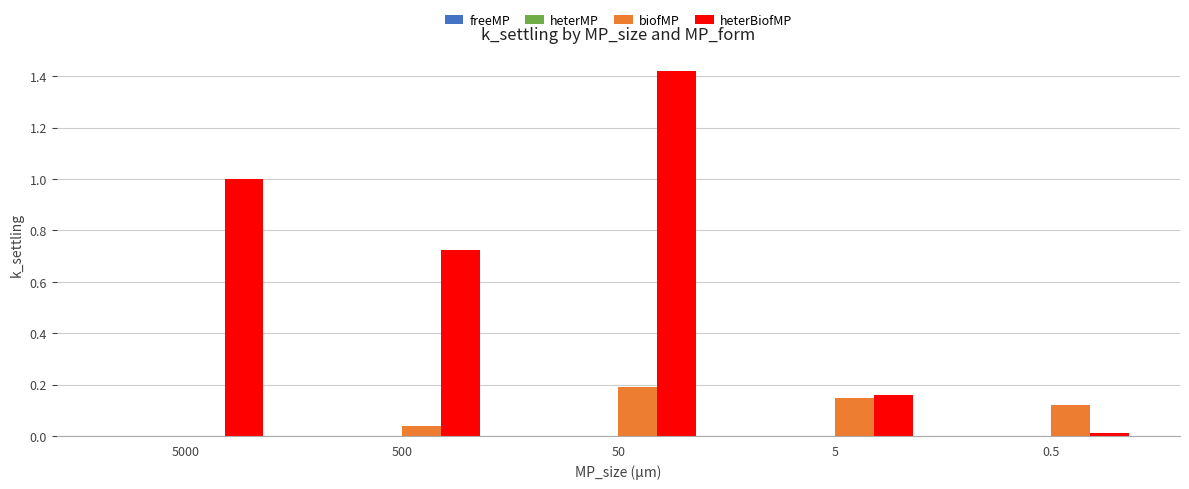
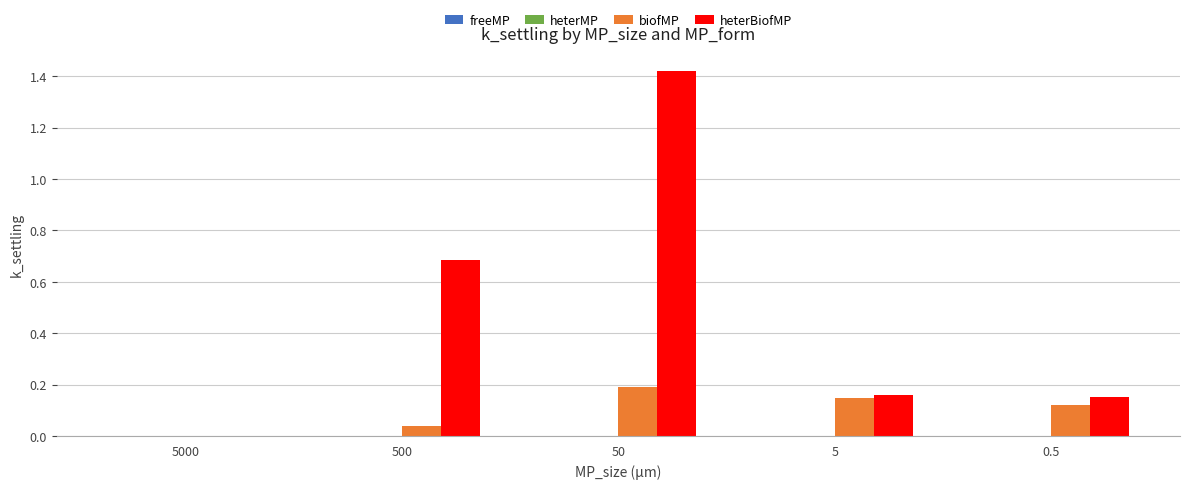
heterBiofMP, 5000: 1 -> 0
heterBiofMP, 500: 0.72 -> 0.69
heterBiofMP, 0.5: 0.01 -> 0.15
